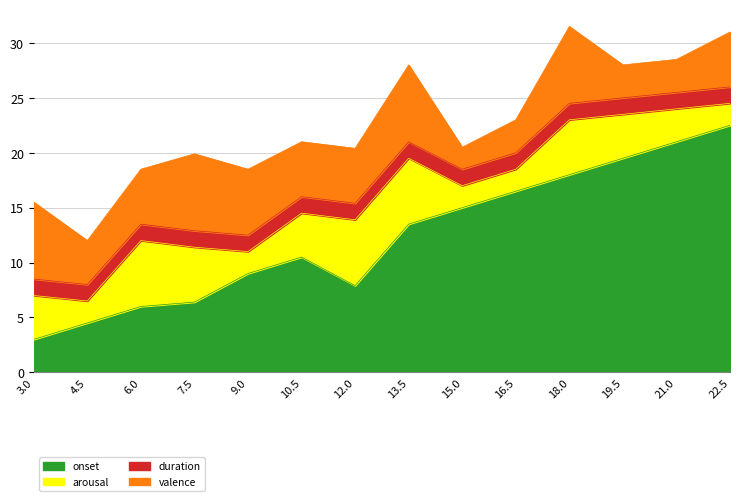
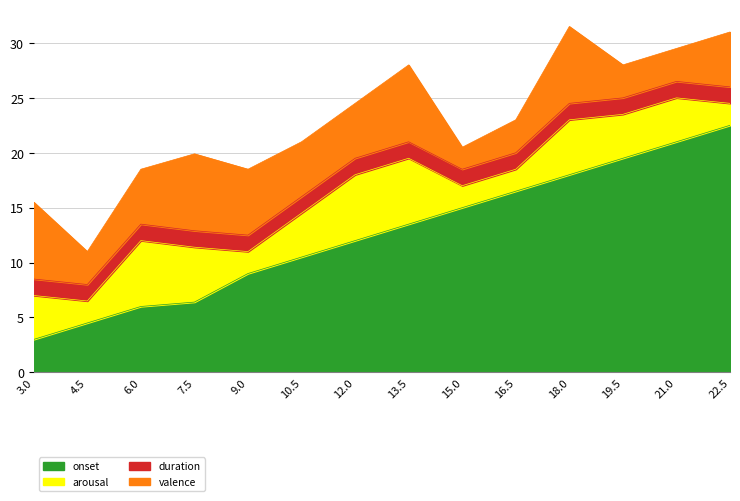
valence, 4.5: 4 -> 3
onset, 12.0: 7.9 -> 12.0
arousal, 21.0: 3 -> 4
